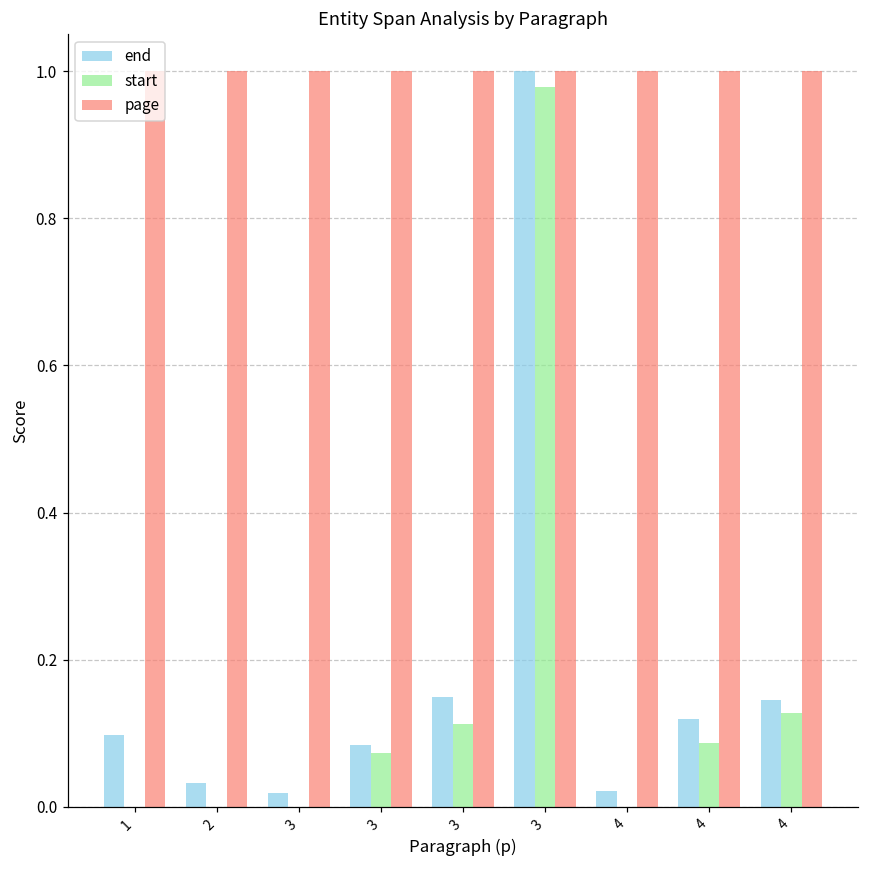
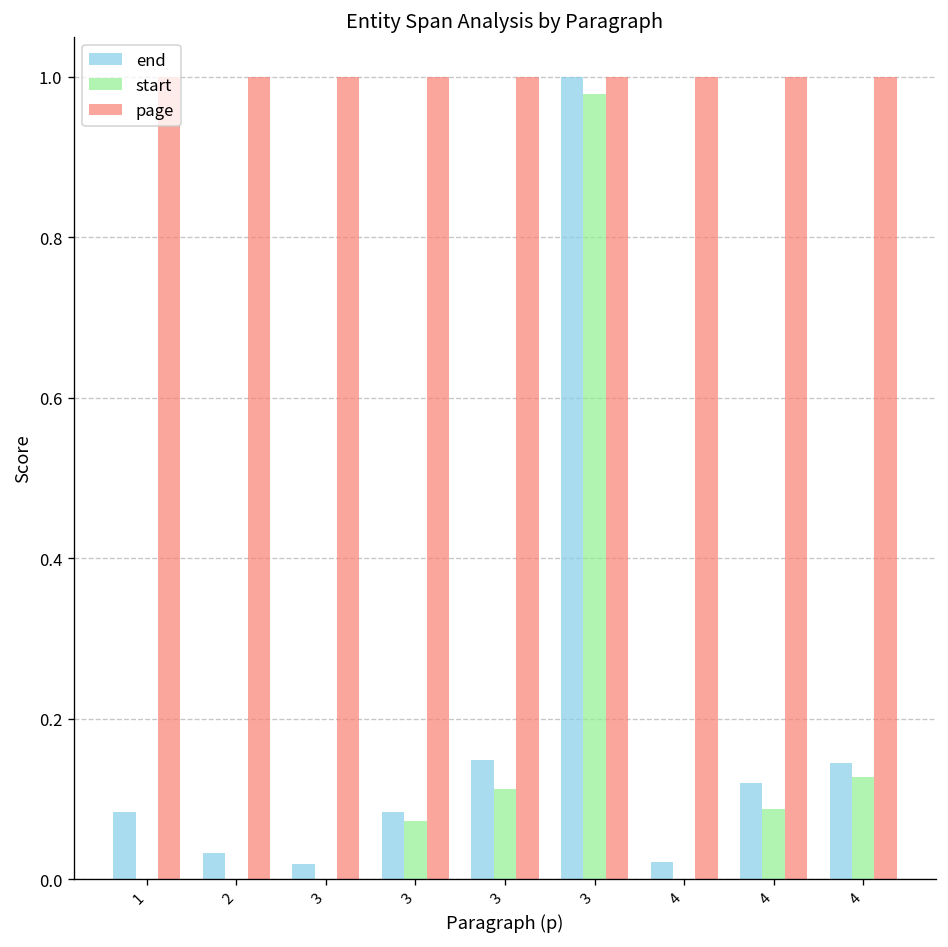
end, 1: 0.10 -> 0.08
